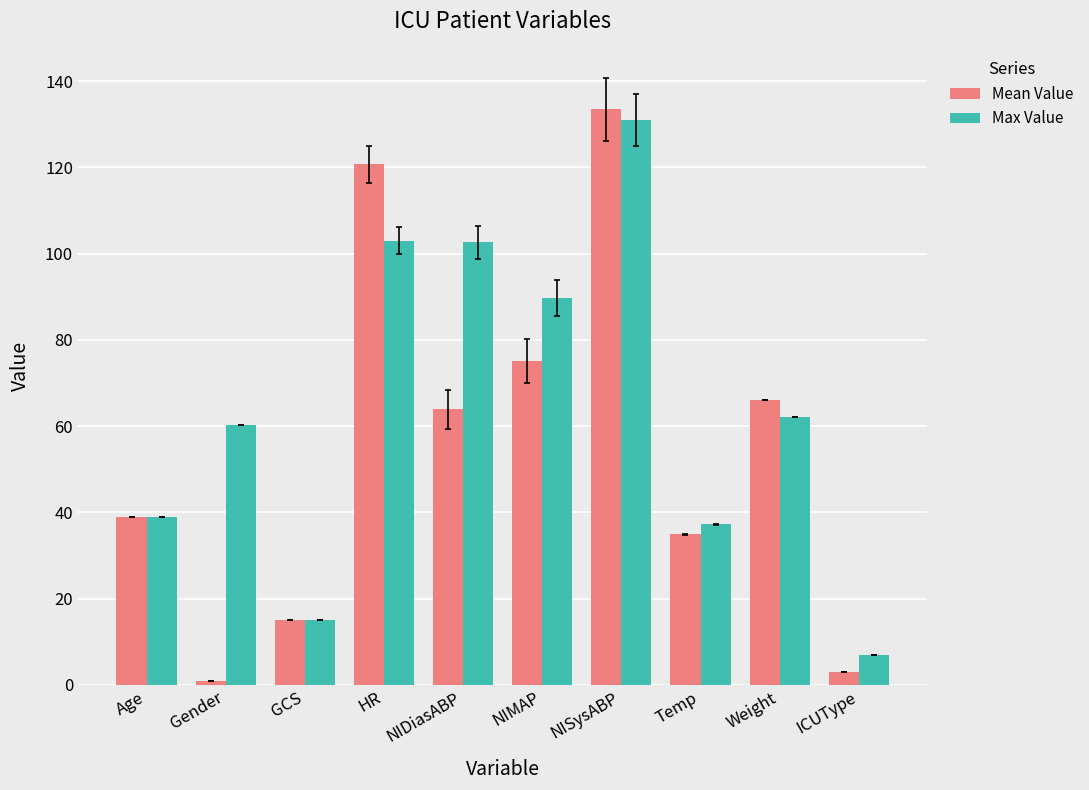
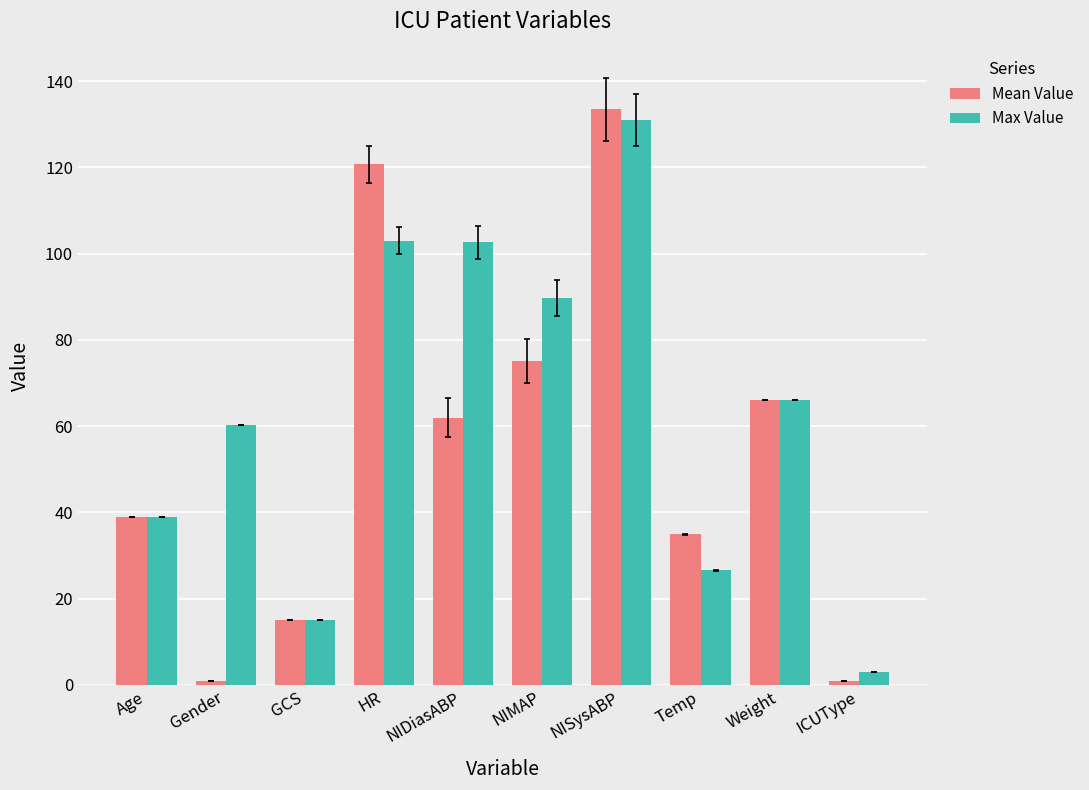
Mean Value, NIDiasABP: 64 -> 62
Max Value, Temp: 37 -> 27
Max Value, Weight: 62 -> 66
Mean Value, ICUType: 3 -> 1
Max Value, ICUType: 7 -> 3
